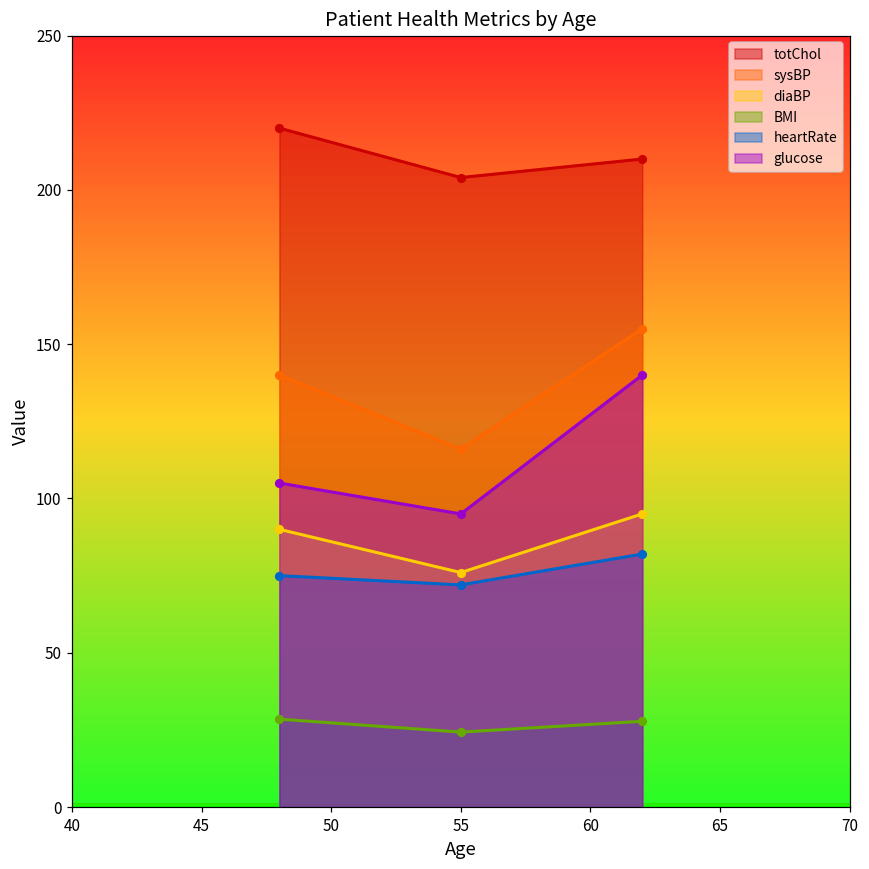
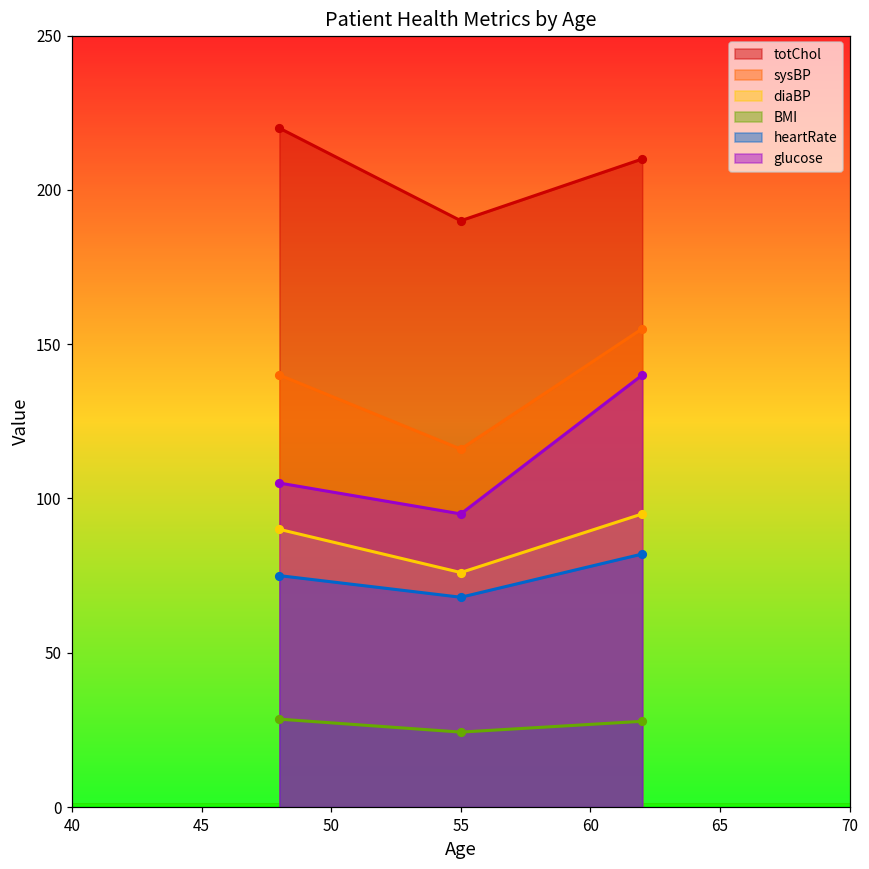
totChol, 55: 204 -> 190
heartRate, 55: 72 -> 68
